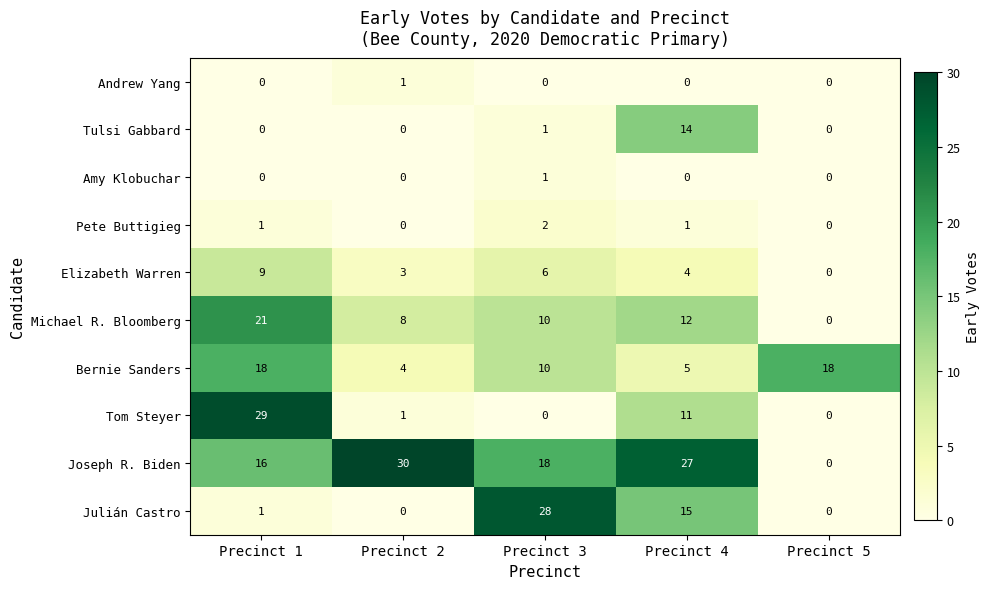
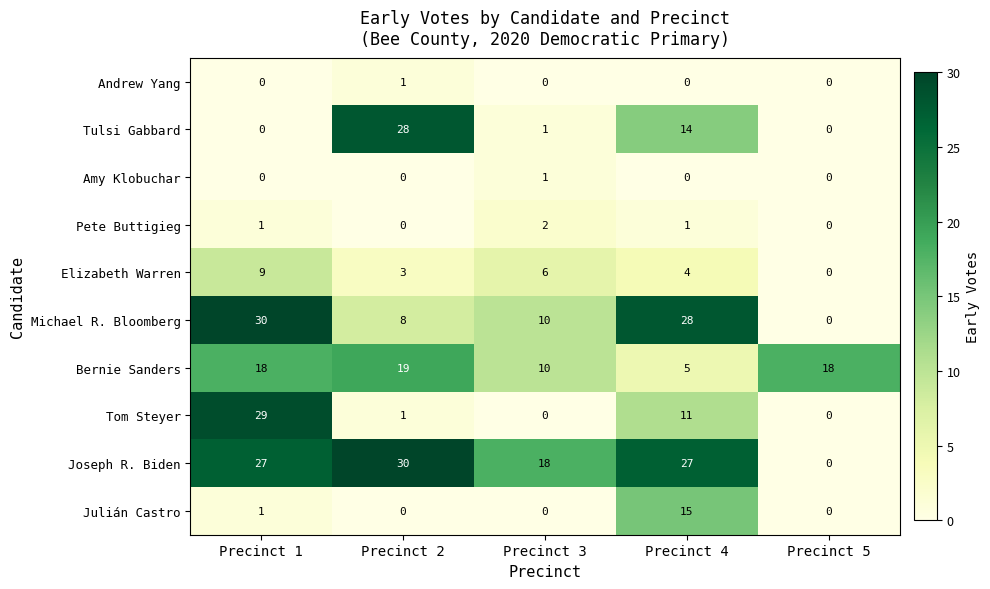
Tulsi Gabbard, Precinct 2: 0 -> 28
Michael R. Bloomberg, Precinct 1: 21 -> 30
Michael R. Bloomberg, Precinct 4: 12 -> 28
Bernie Sanders, Precinct 2: 4 -> 19
Joseph R. Biden, Precinct 1: 16 -> 27
Julián Castro, Precinct 3: 28 -> 0
